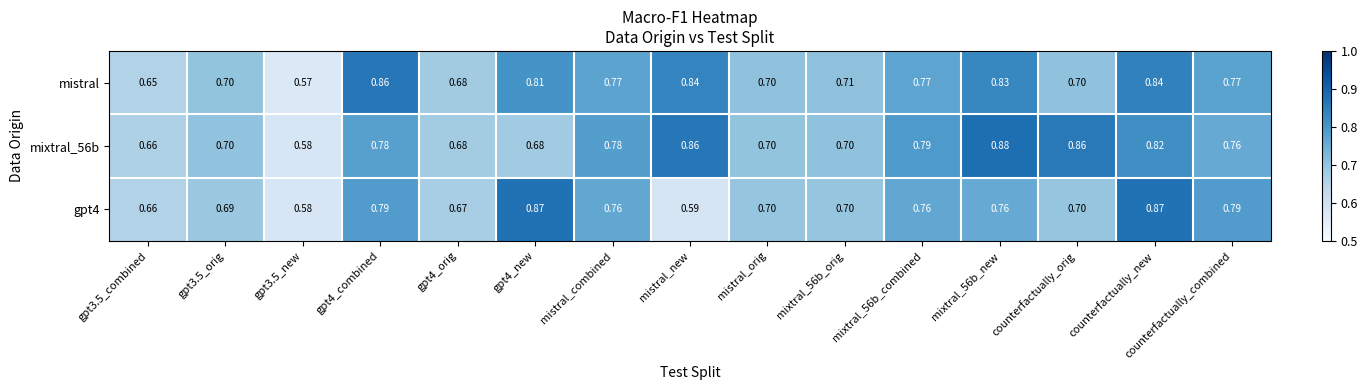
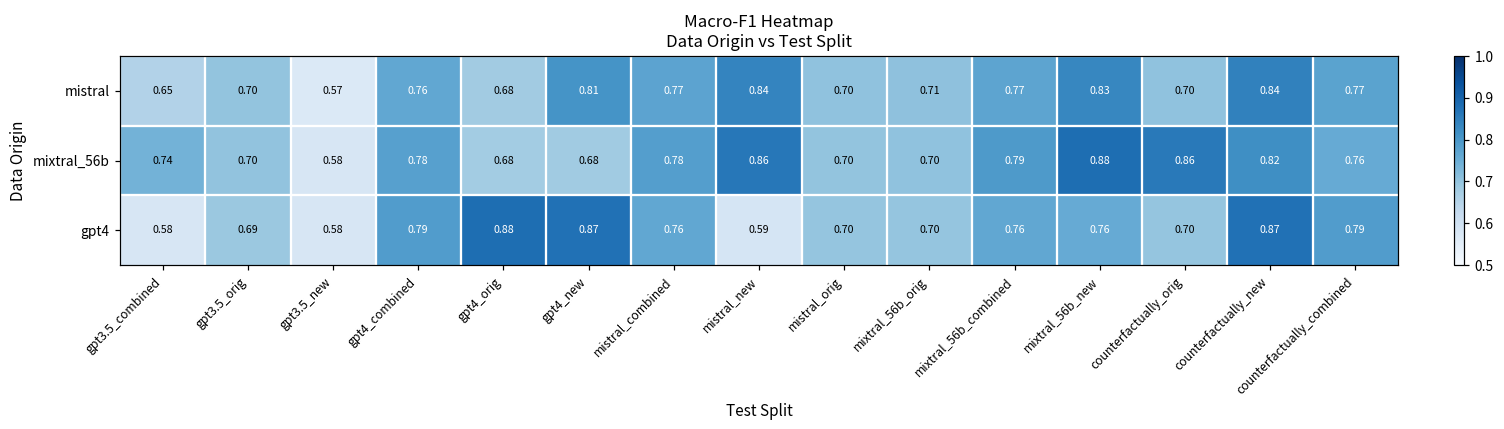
mistral, gpt4_combined: 0.86 -> 0.76
mixtral_56b, gpt3.5_combined: 0.66 -> 0.74
gpt4, gpt3.5_combined: 0.66 -> 0.58
gpt4, gpt4_orig: 0.67 -> 0.88
